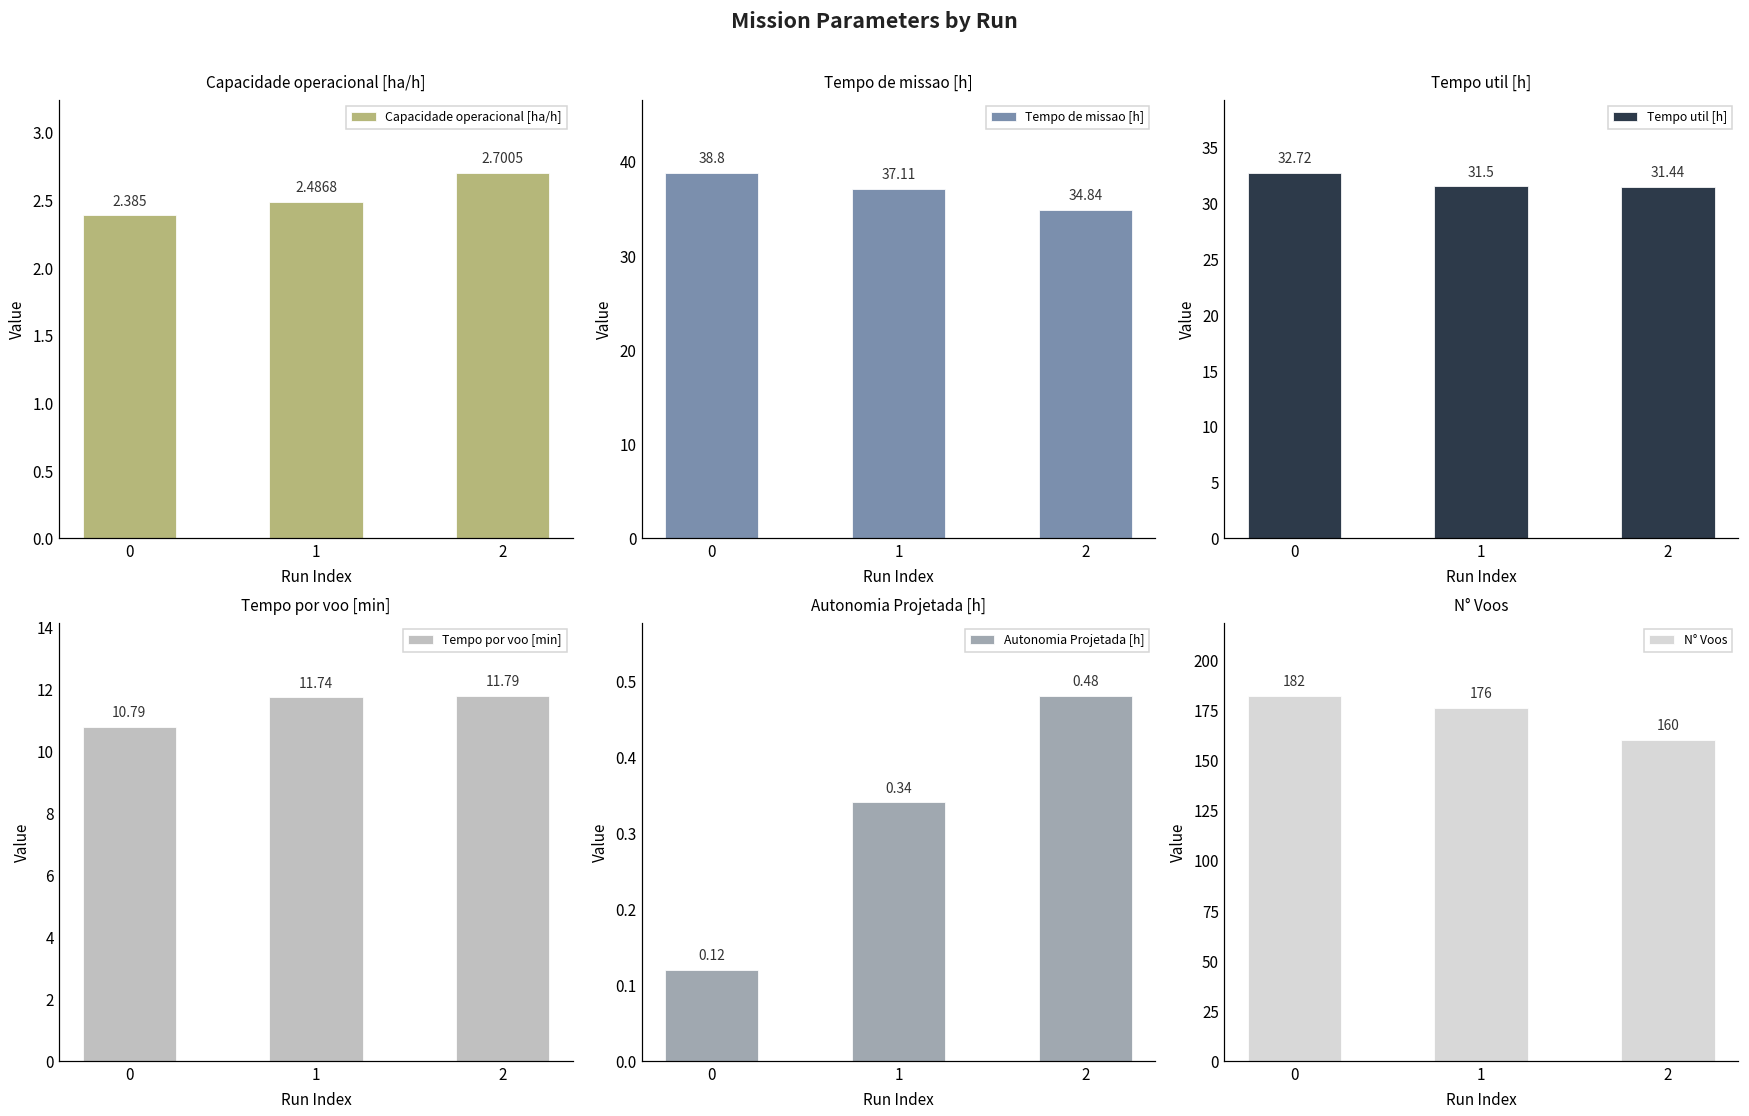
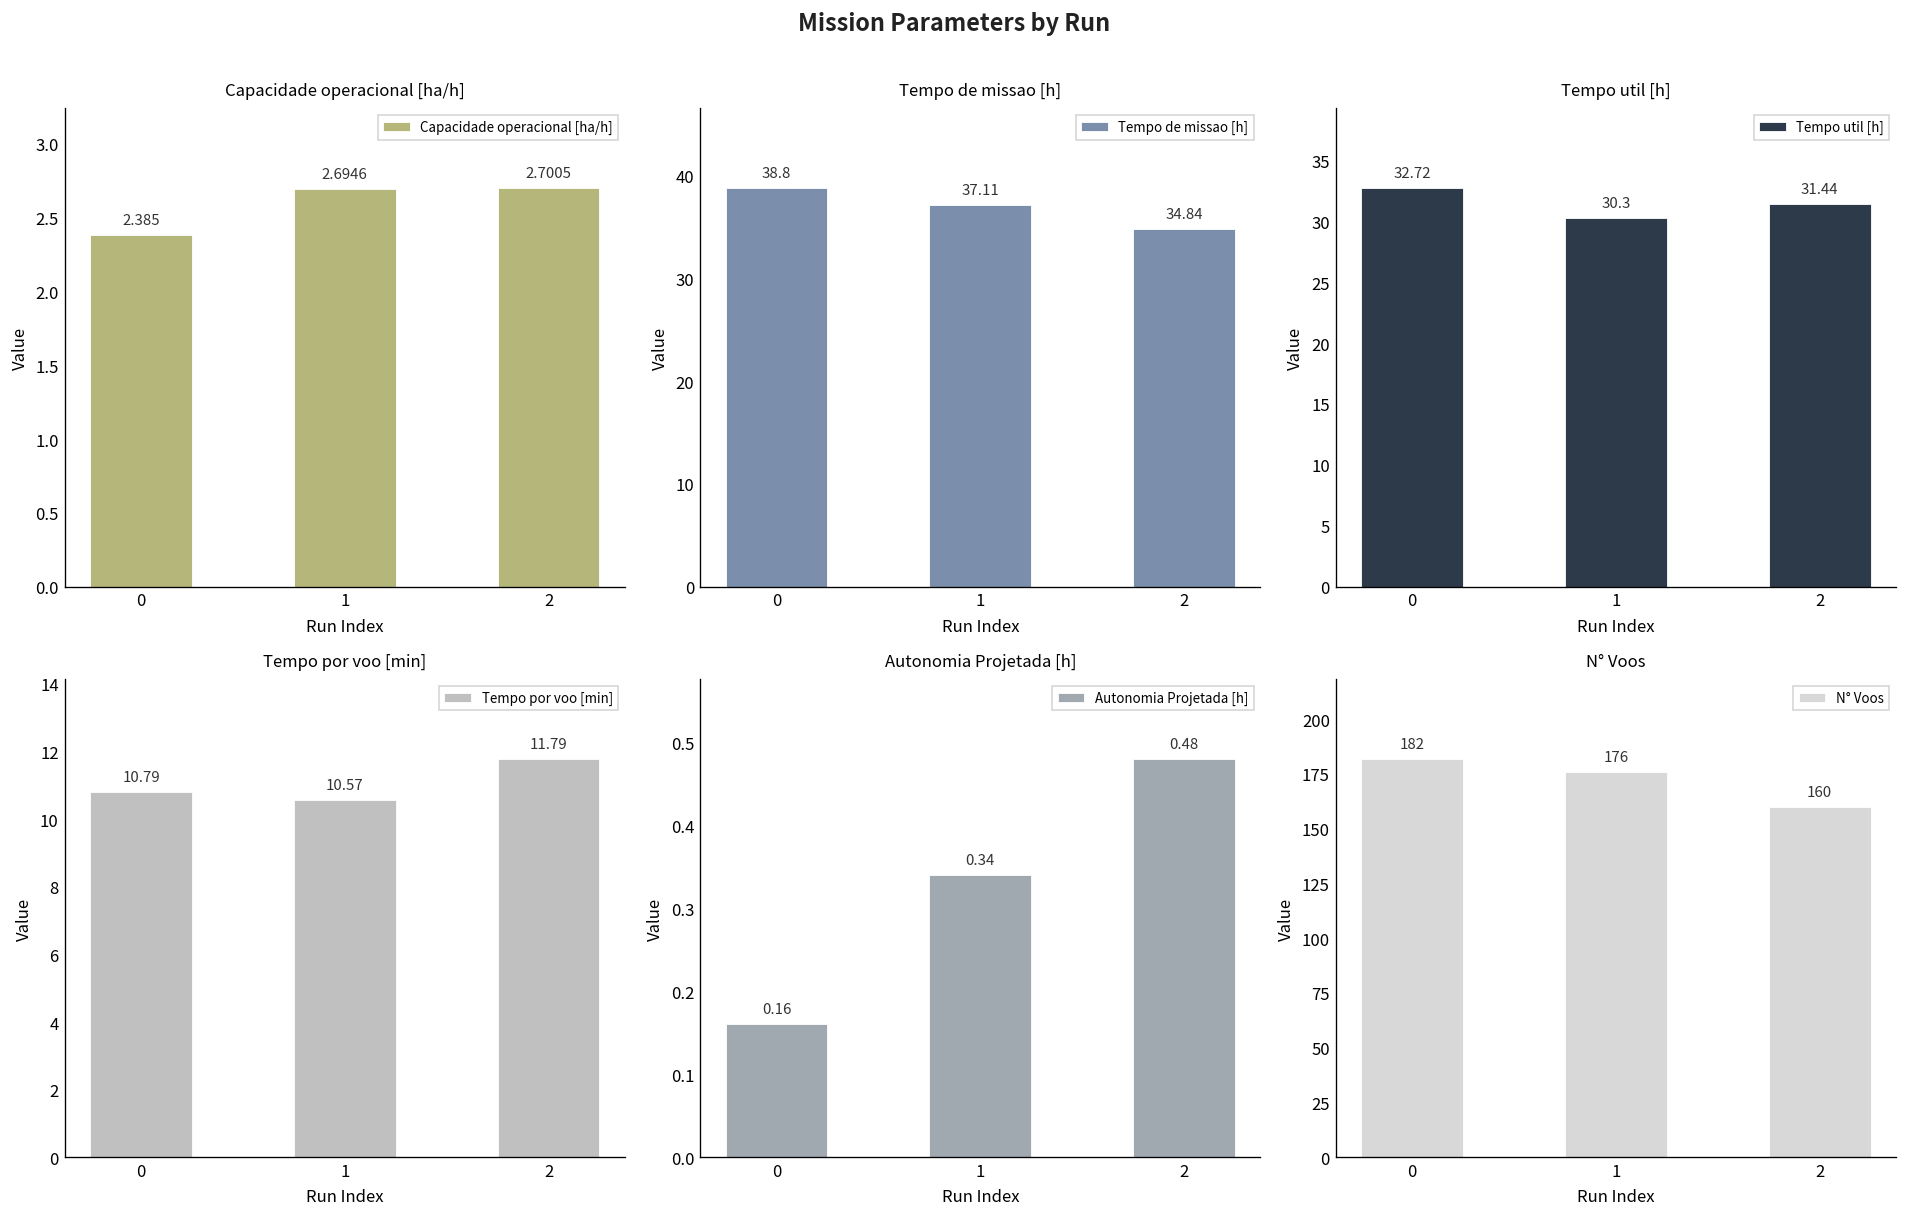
Capacidade operacional [ha/h], 1: 2.4868 -> 2.6946
Tempo util [h], 1: 31.5 -> 30.3
Tempo por voo [min], 1: 11.74 -> 10.57
Autonomia Projetada [h], 0: 0.12 -> 0.16
